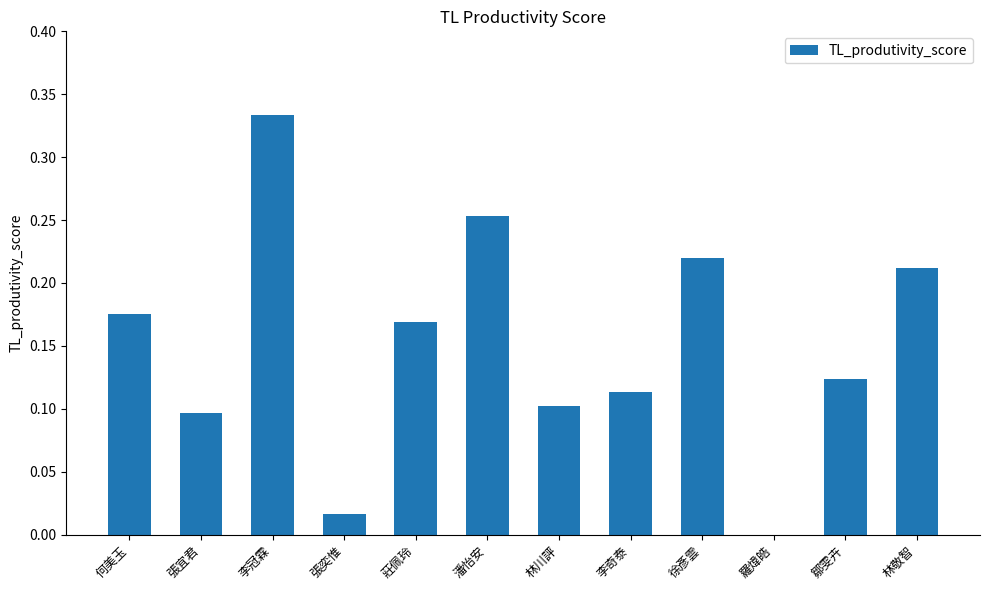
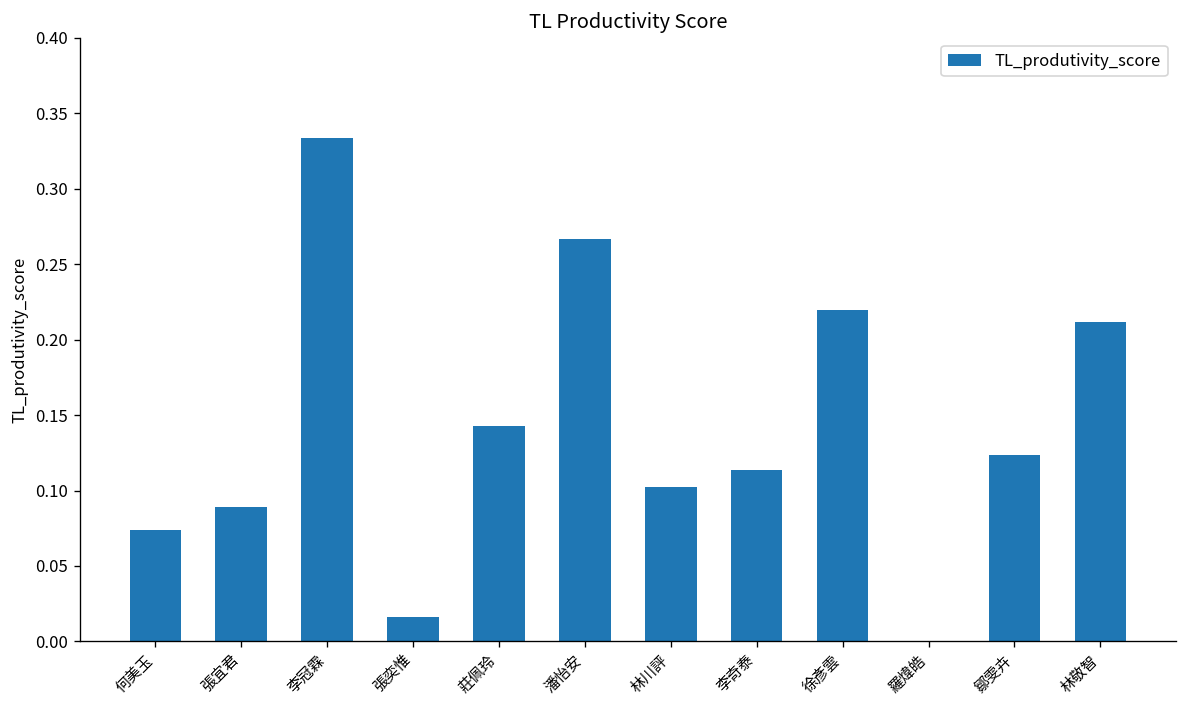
何美玉: 0.175 -> 0.074
張宜君: 0.096 -> 0.089
莊佩玲: 0.169 -> 0.143
潘怡安: 0.253 -> 0.267
